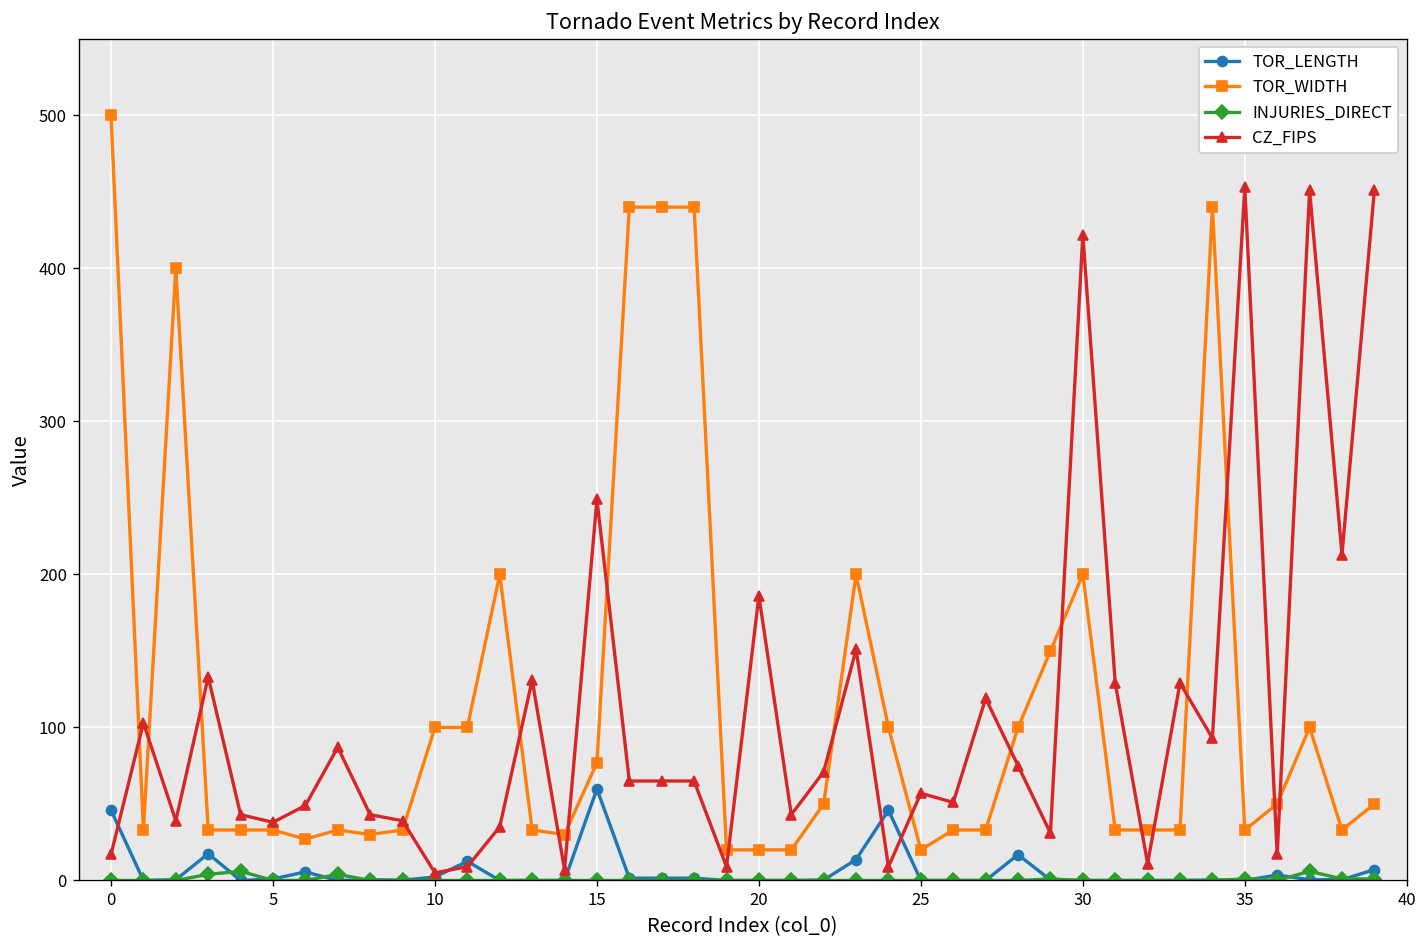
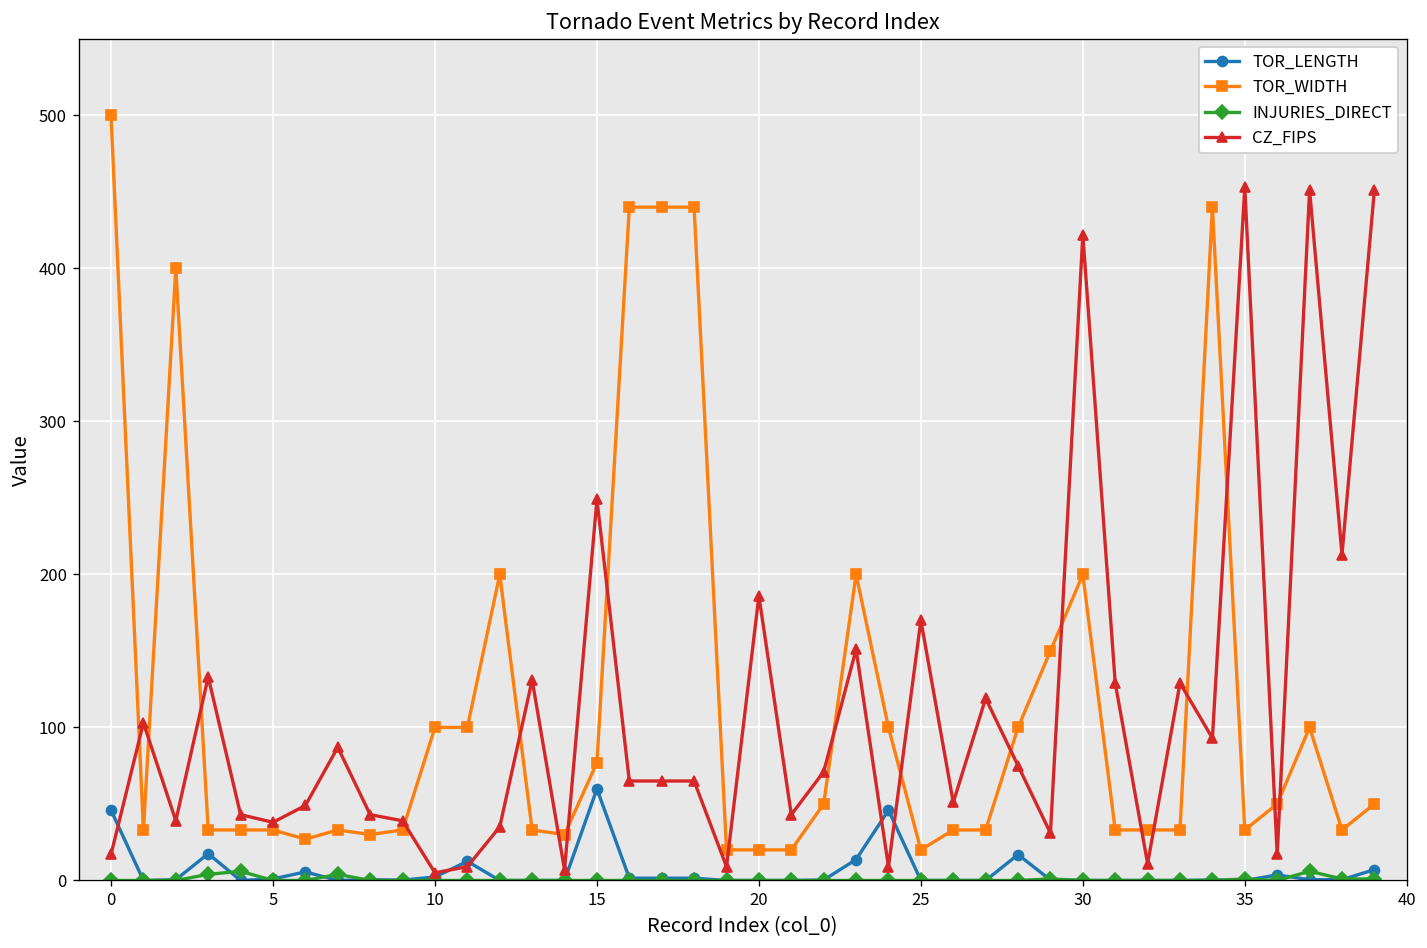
CZ_FIPS, 25: 57 -> 170
